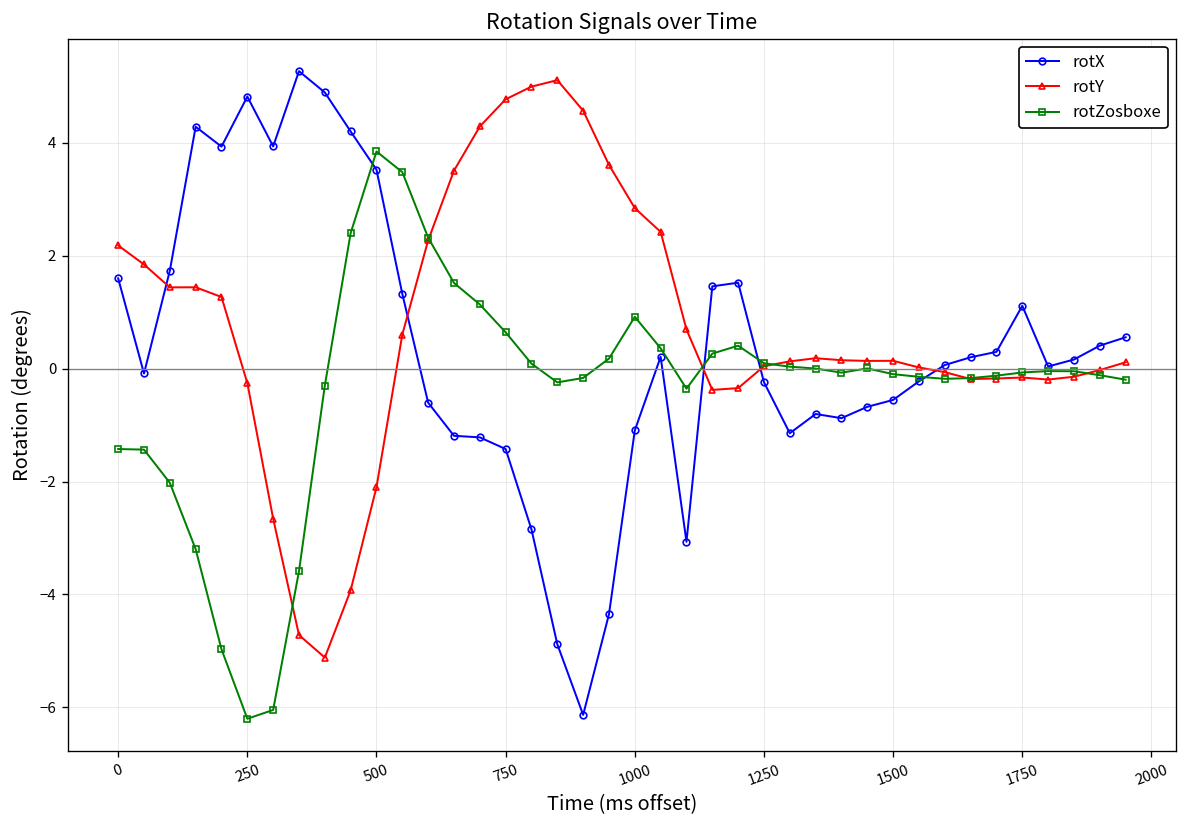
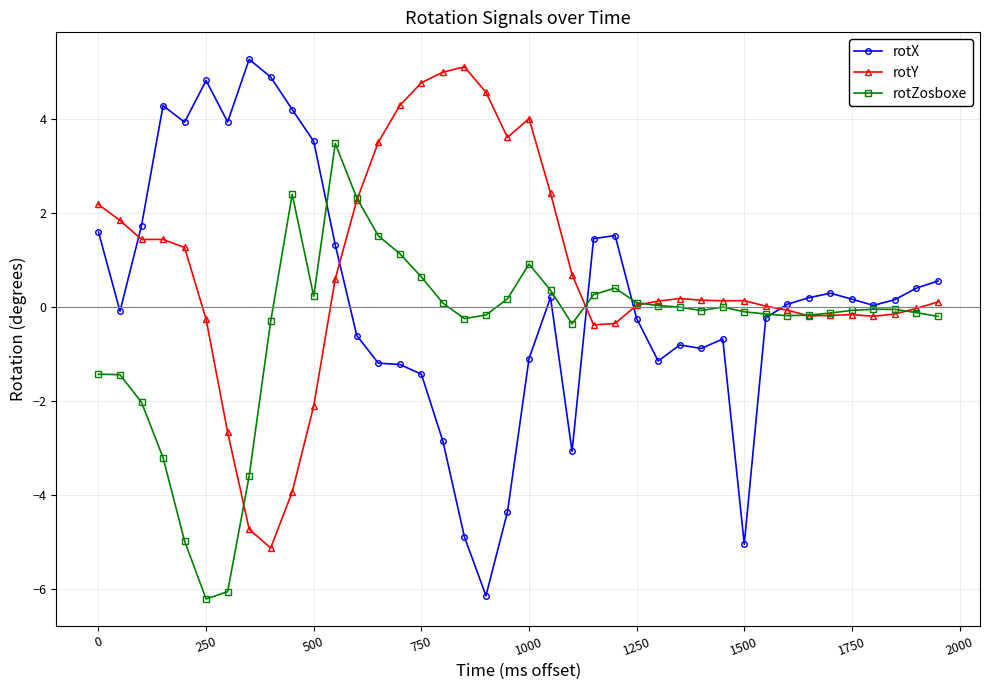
rotZosboxe, 500: 3.8 -> 0.2
rotY, 1000: 2.8 -> 4.0
rotX, 1500: -0.6 -> -5.0
rotX, 1750: 1.1 -> 0.2
